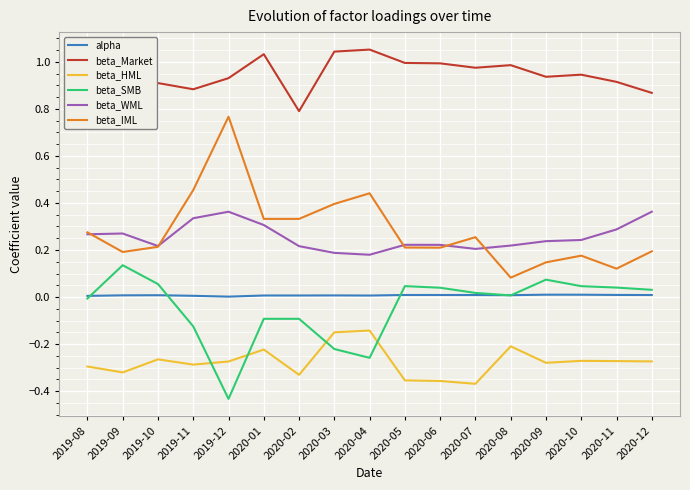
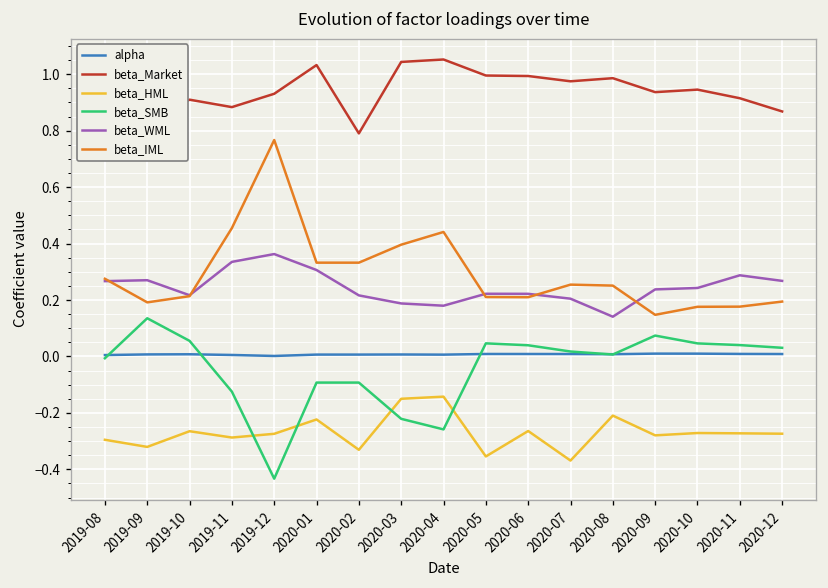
beta_HML, 2020-06: -0.36 -> -0.26
beta_WML, 2020-08: 0.22 -> 0.14
beta_IML, 2020-08: 0.08 -> 0.25
beta_IML, 2020-11: 0.12 -> 0.18
beta_WML, 2020-12: 0.36 -> 0.27
